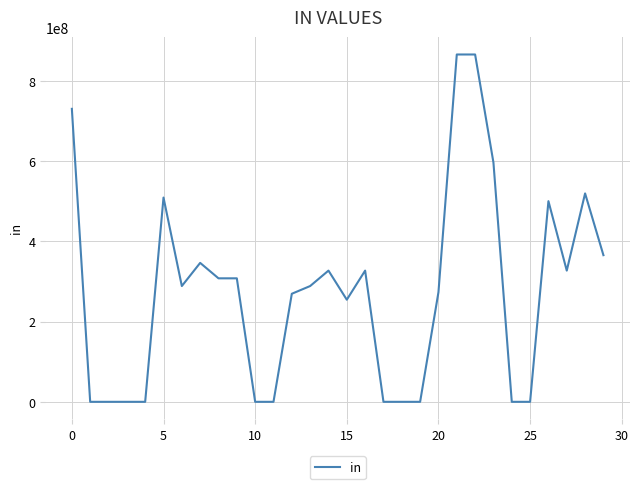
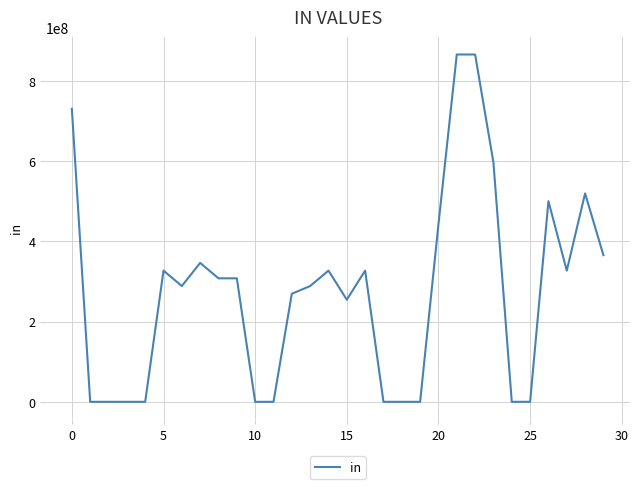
5: 510000000 -> 330000000
20: 270000000 -> 440000000
